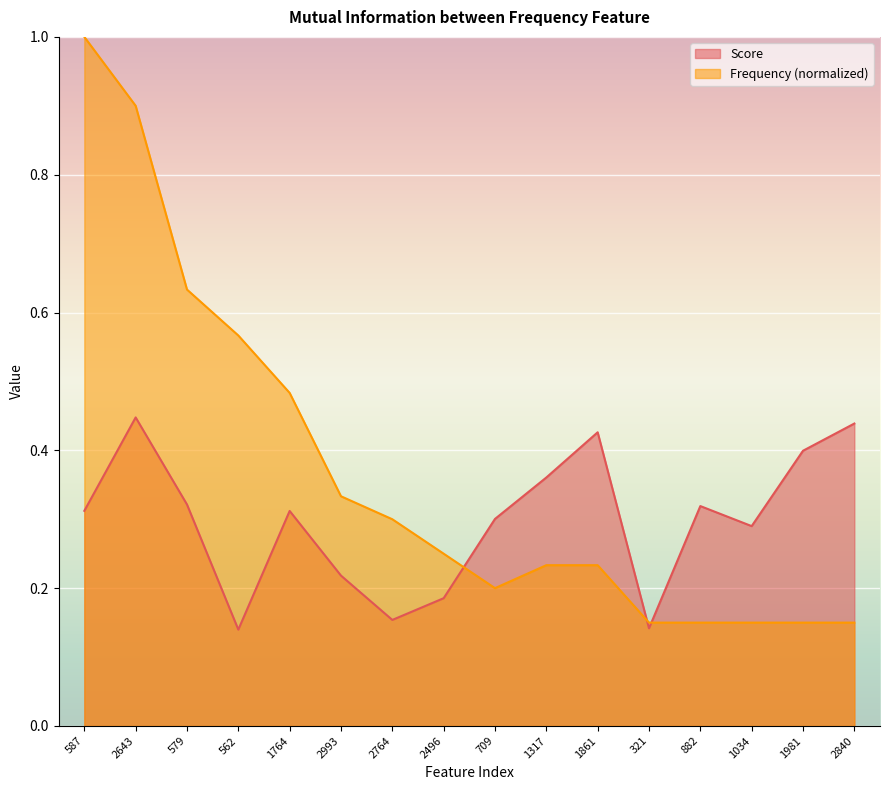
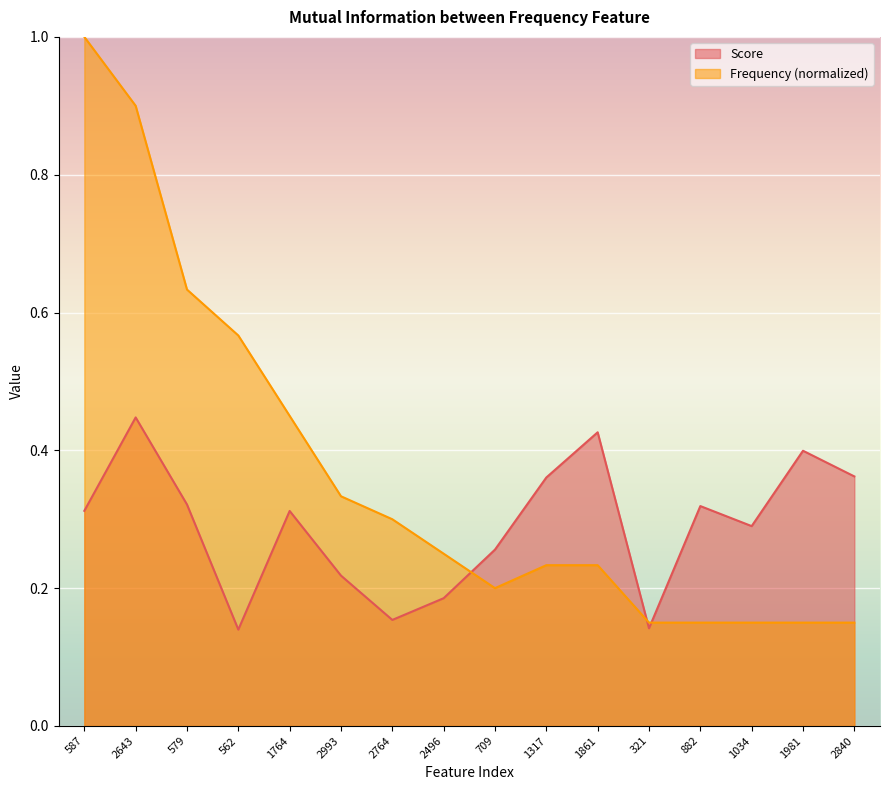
Frequency (normalized), 1764: 0.48 -> 0.45
Score, 709: 0.30 -> 0.26
Score, 2840: 0.44 -> 0.36
